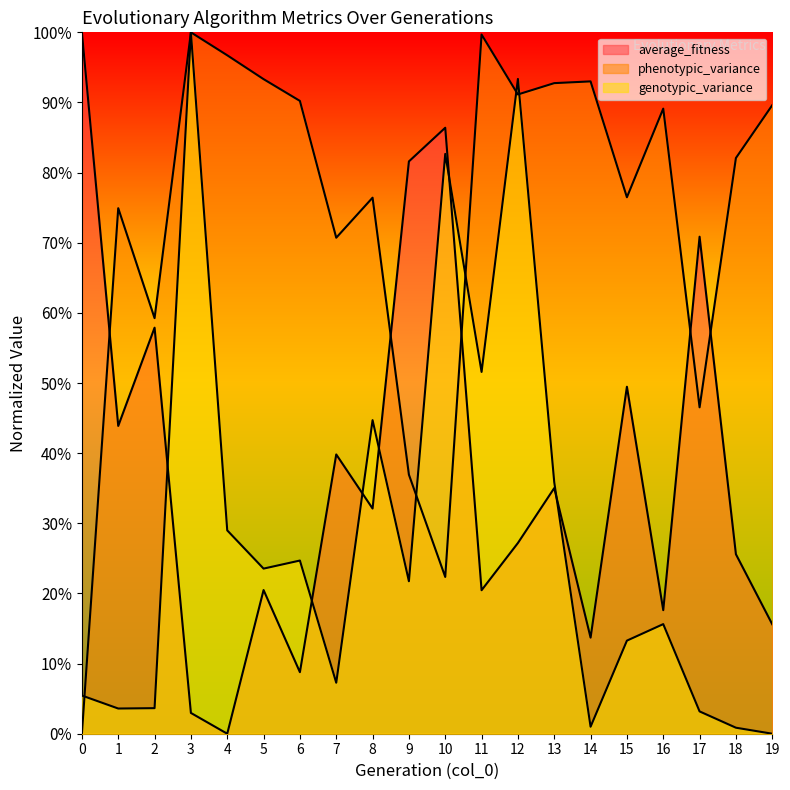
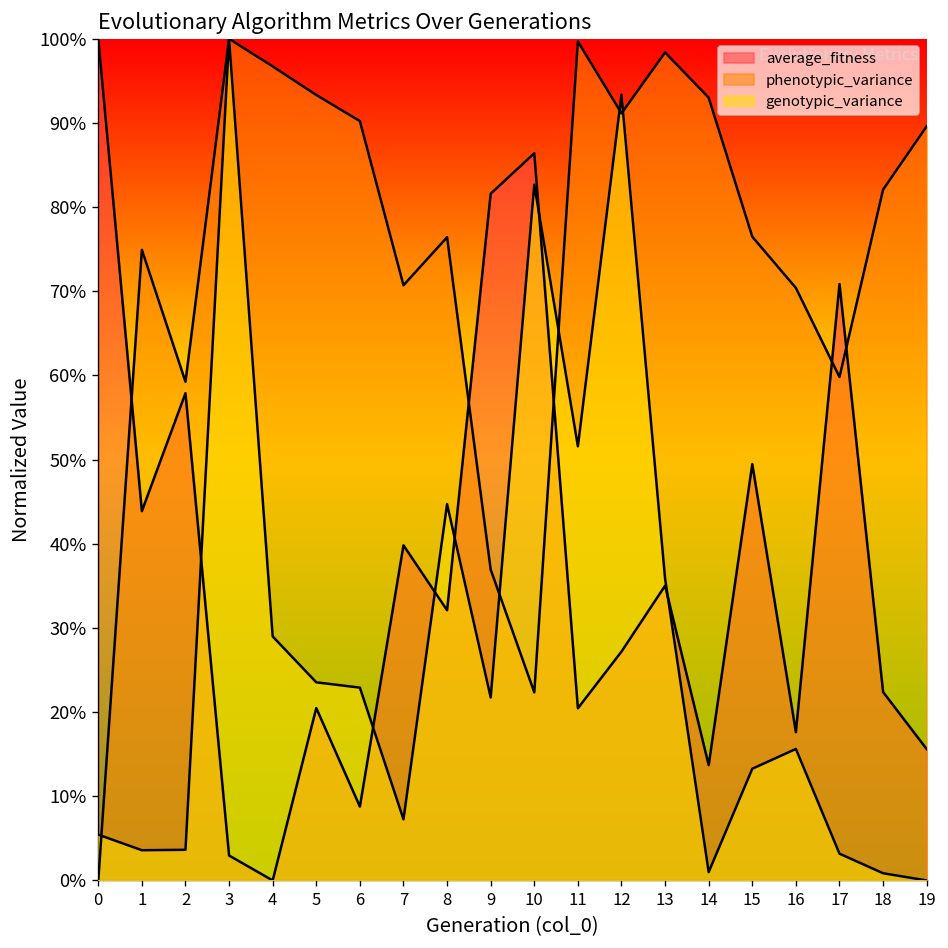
genotypic_variance, 6: 25% -> 23%
phenotypic_variance, 13: 93% -> 98%
phenotypic_variance, 16: 89% -> 70%
phenotypic_variance, 17: 47% -> 60%
average_fitness, 18: 26% -> 22%
